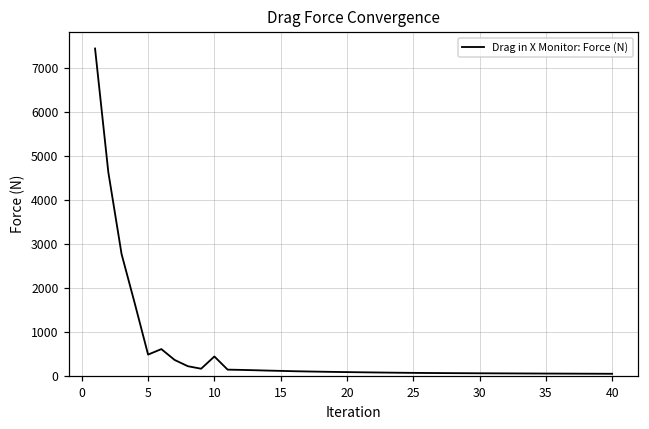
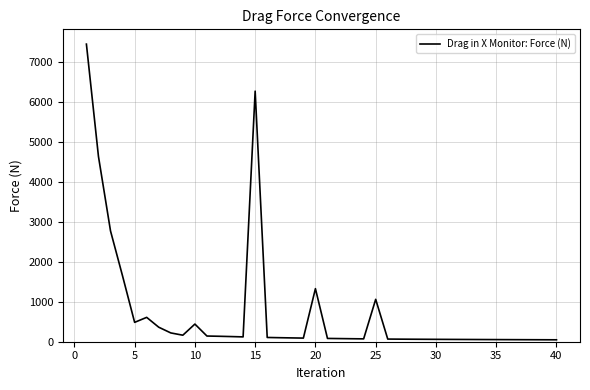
15: 100 -> 6300
20: 100 -> 1300
25: 100 -> 1100
